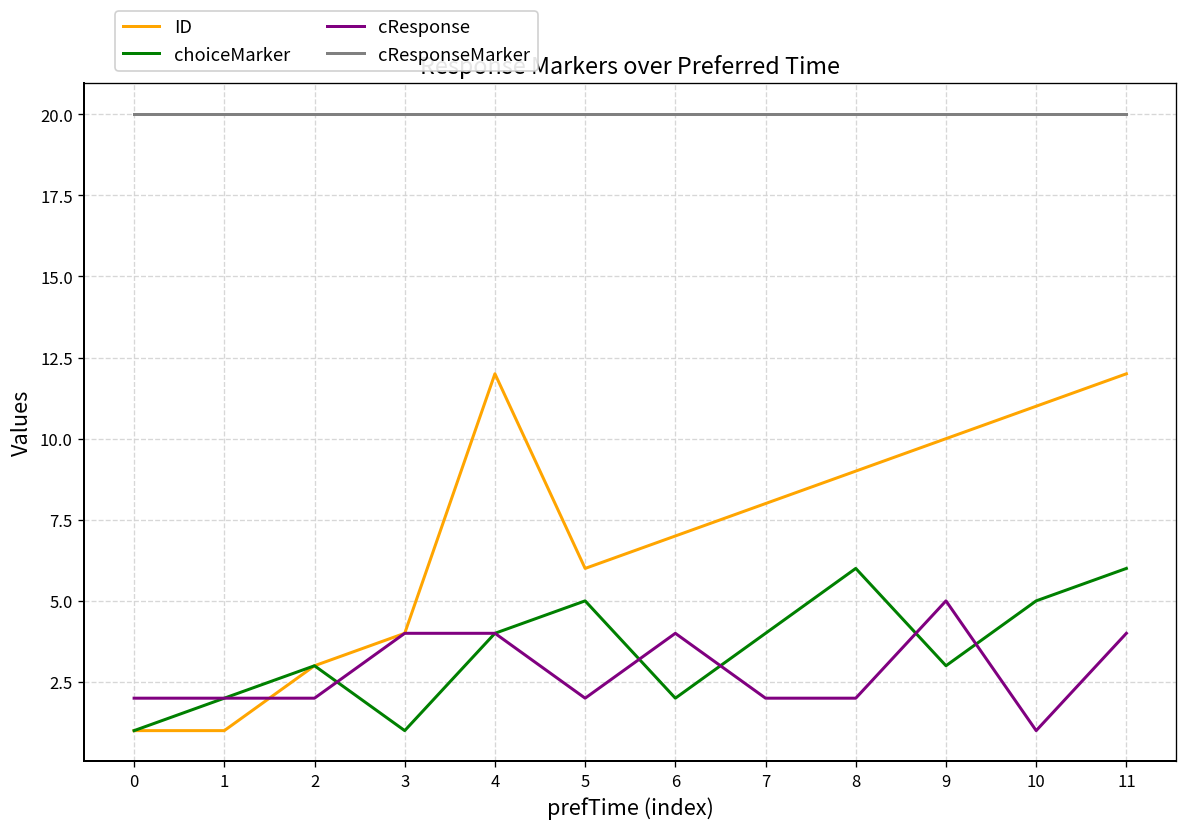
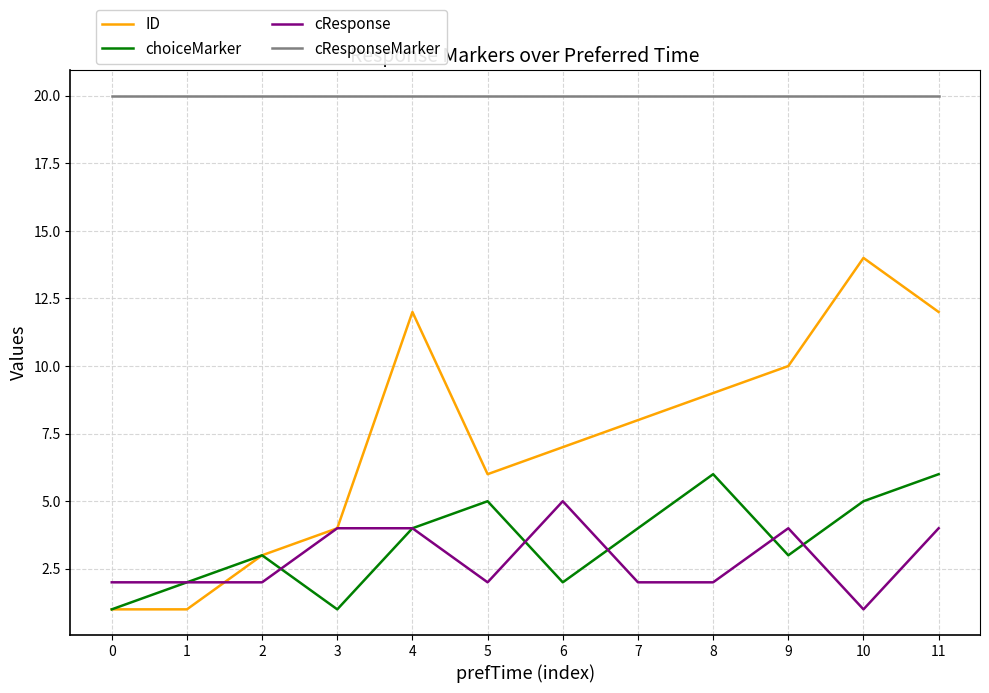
cResponse, 6: 4 -> 5
cResponse, 9: 5 -> 4
ID, 10: 11 -> 14
